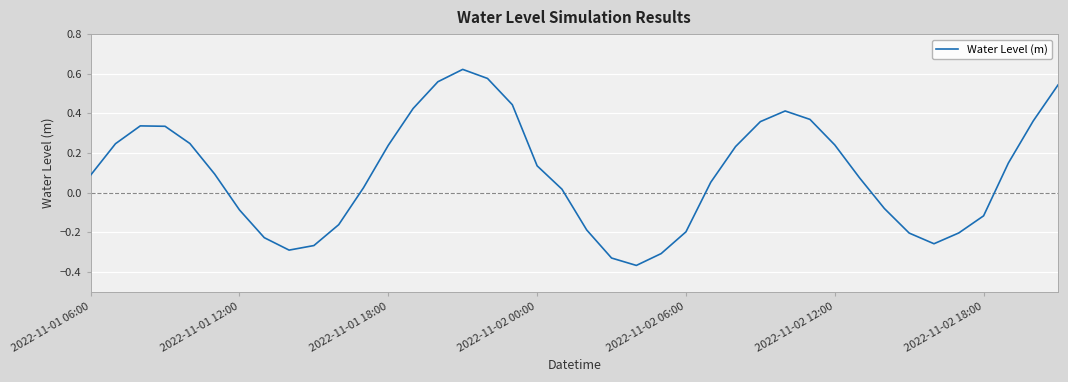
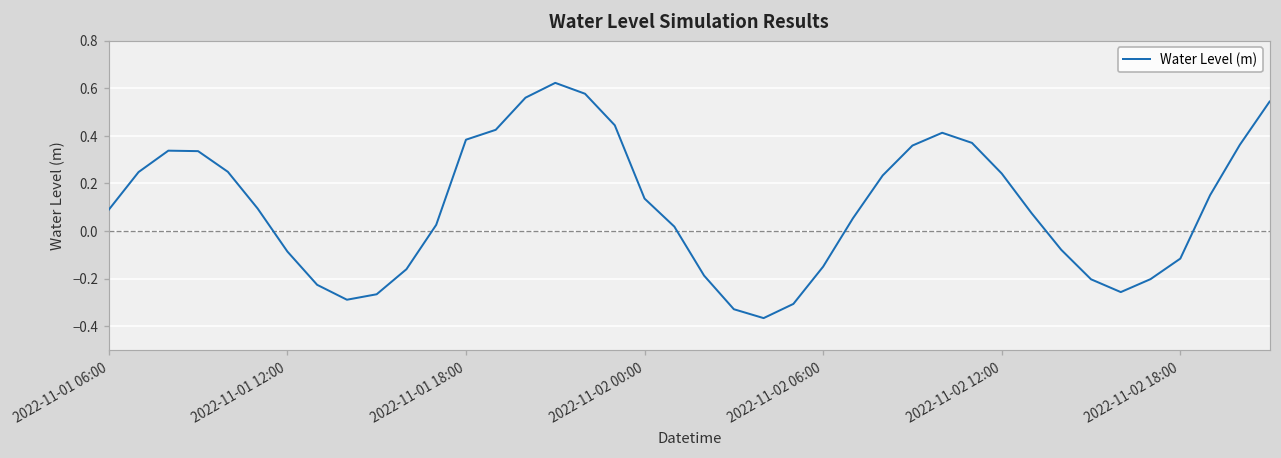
2022-11-01 18:00: 0.24 -> 0.38
2022-11-02 06:00: -0.20 -> -0.15
